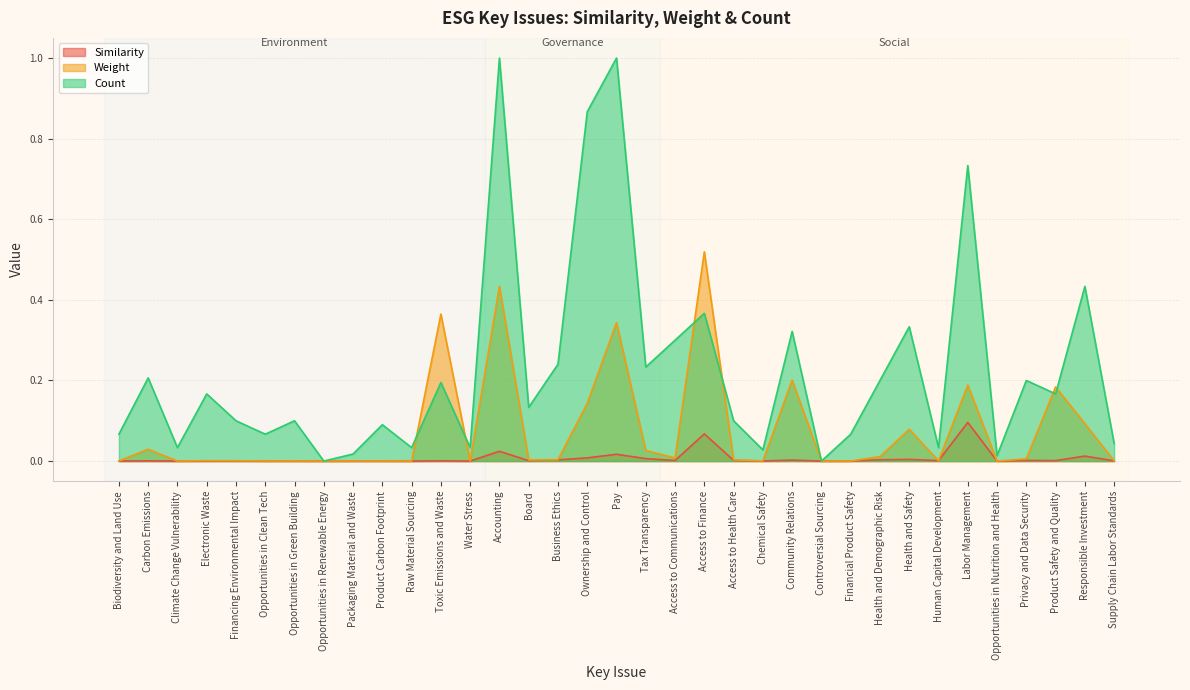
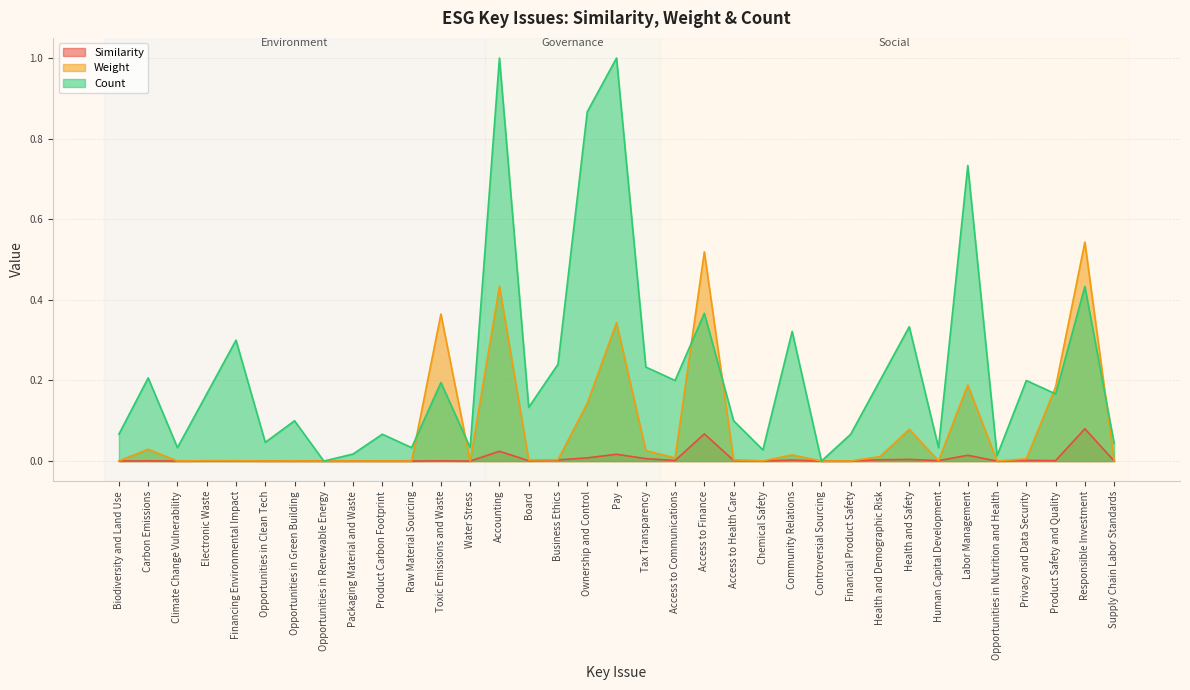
Count, Financing Environmental Impact: 0.1 -> 0.3
Count, Opportunities in Clean Tech: 0.07 -> 0.05
Count, Product Carbon Footprint: 0.09 -> 0.07
Count, Access to Communications: 0.3 -> 0.2
Weight, Community Relations: 0.20 -> 0.02
Similarity, Labor Management: 0.10 -> 0.01
Similarity, Responsible Investment: 0.01 -> 0.08
Weight, Responsible Investment: 0.09 -> 0.54
